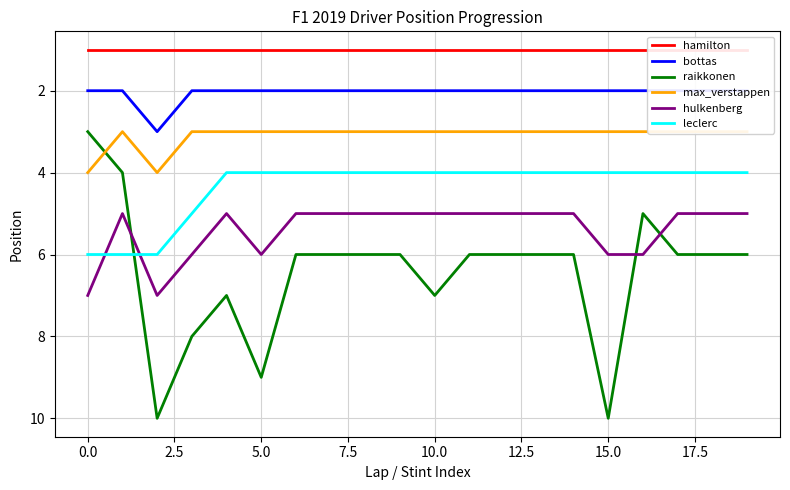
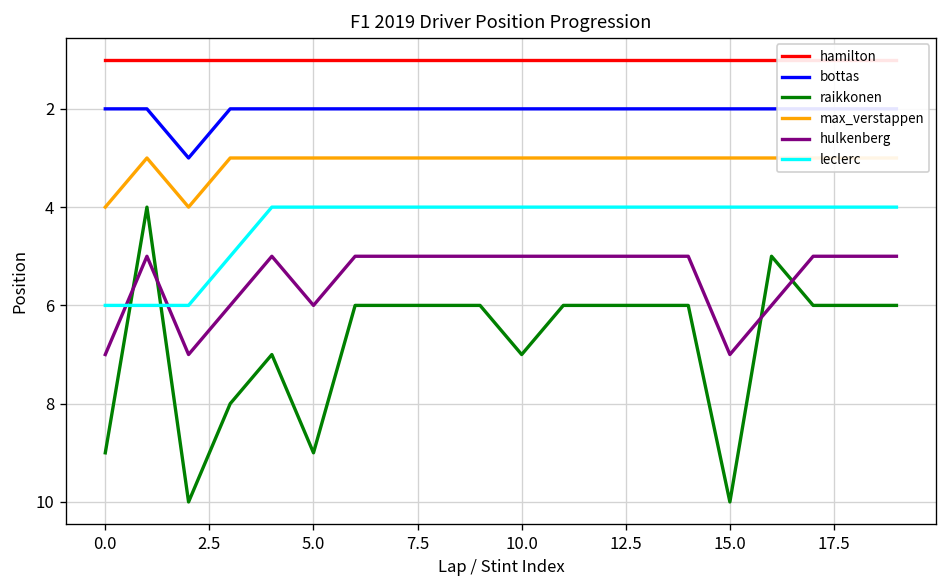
raikkonen, 0.0: 3 -> 9
hulkenberg, 15.0: 6 -> 7
